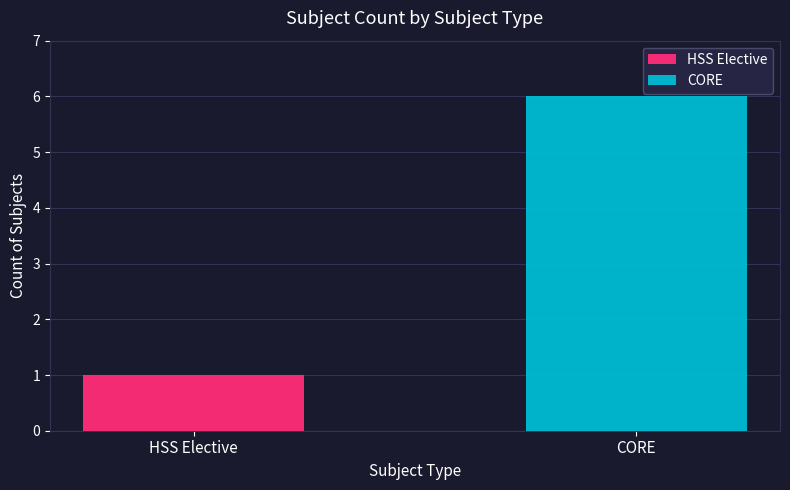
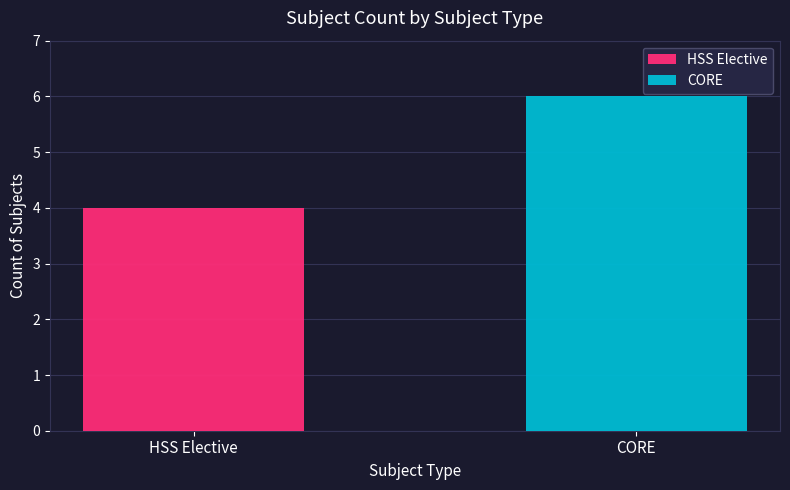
HSS Elective: 1 -> 4
